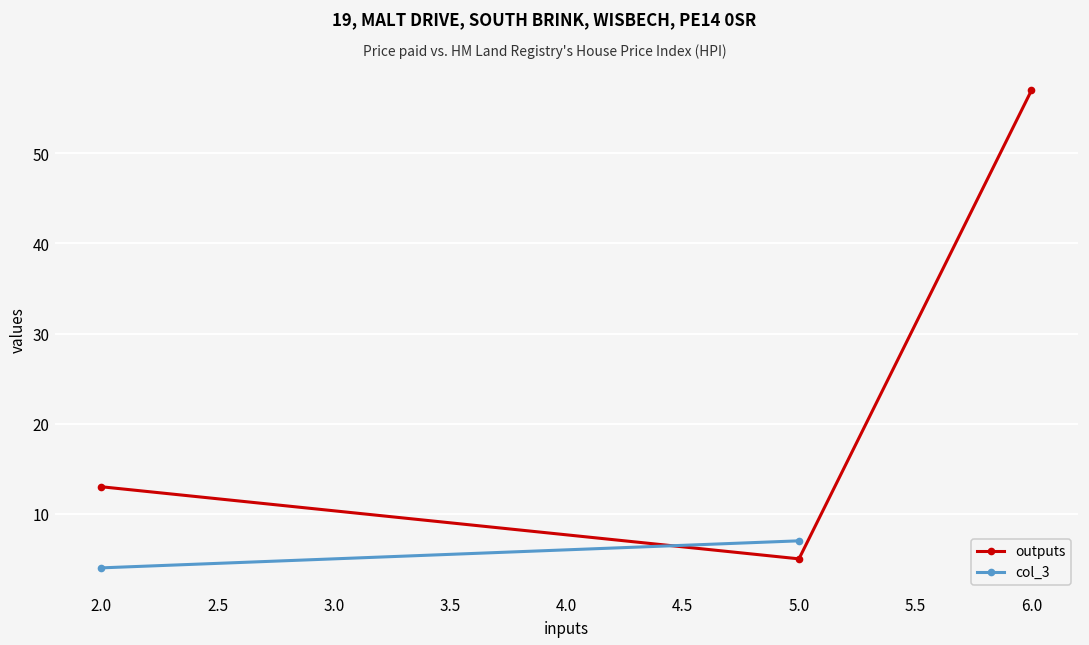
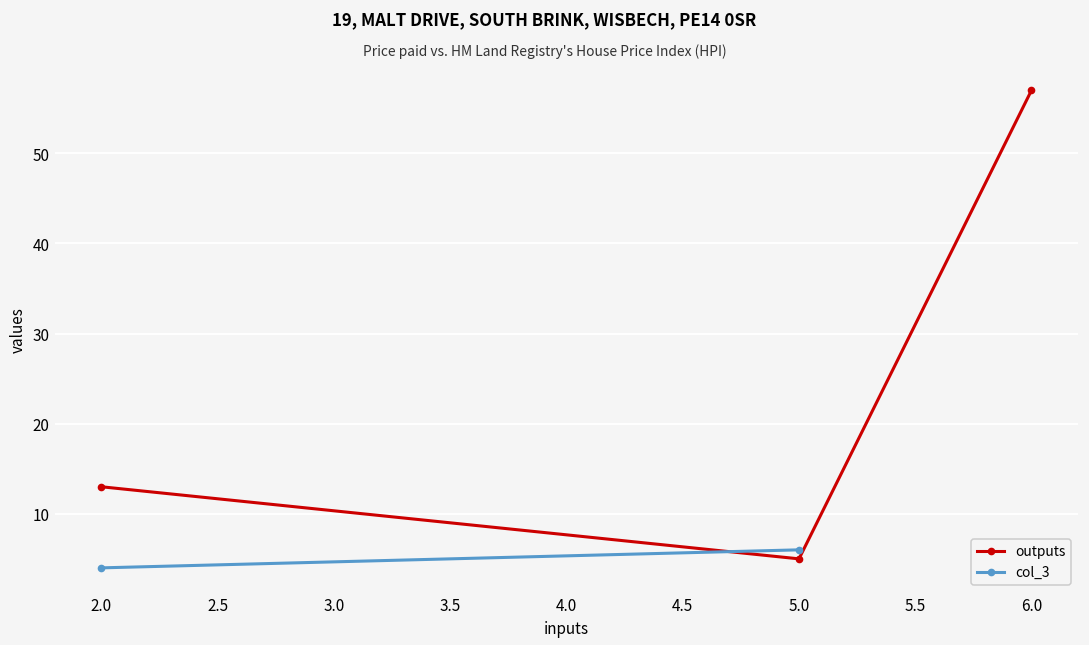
col_3, 5.0: 7 -> 6
